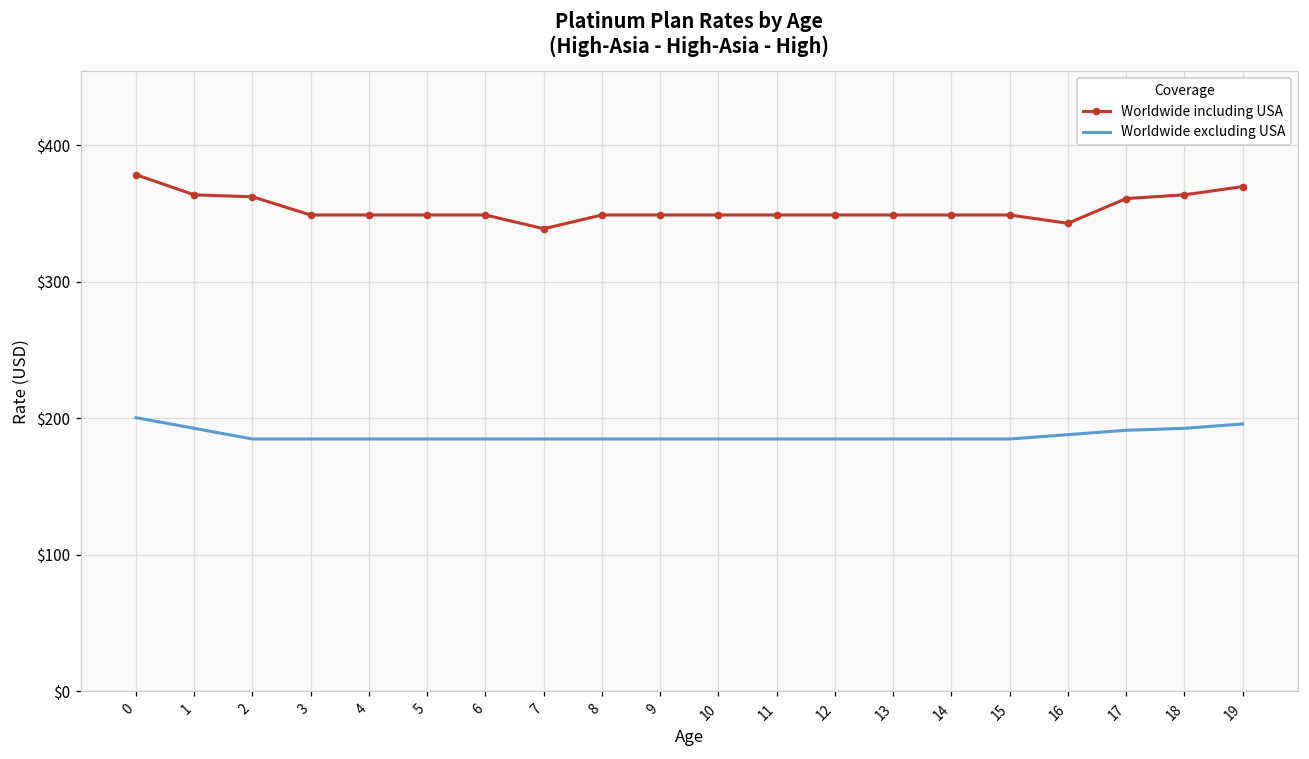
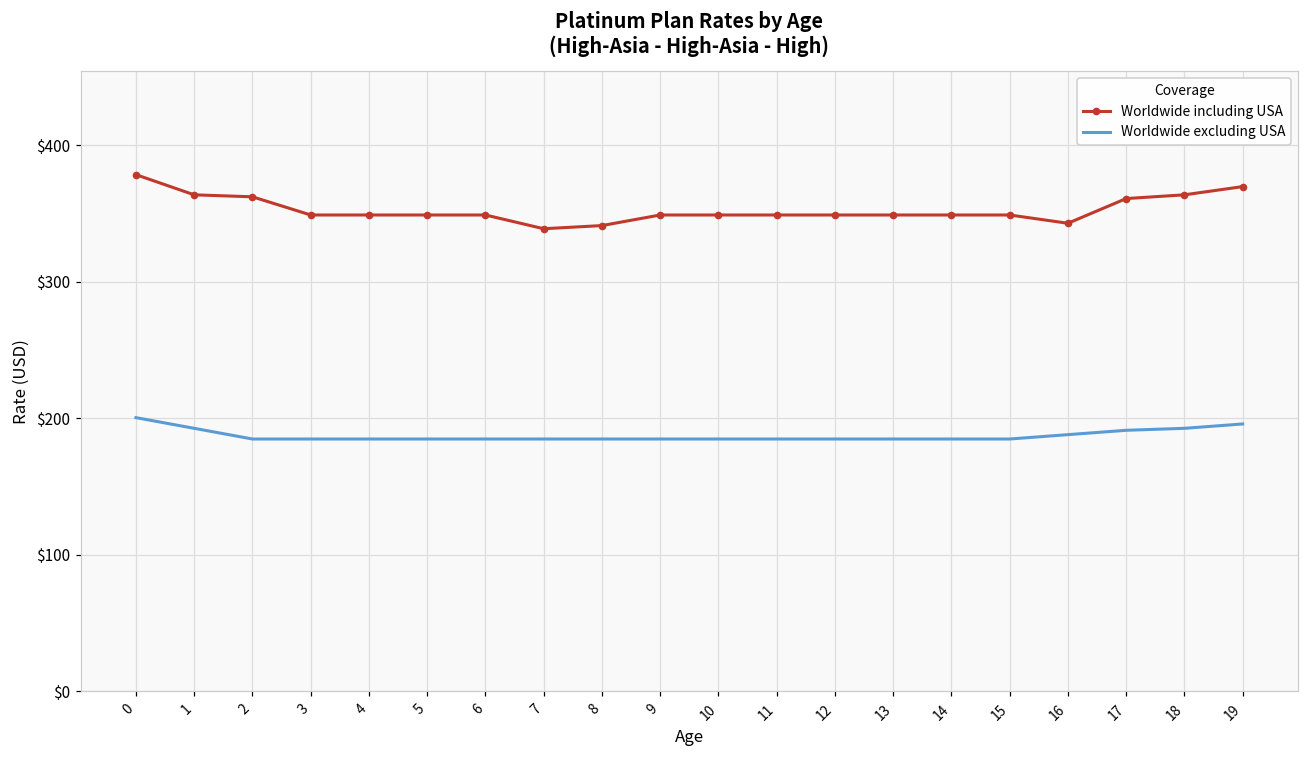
Worldwide including USA, 8: $349 -> $341
